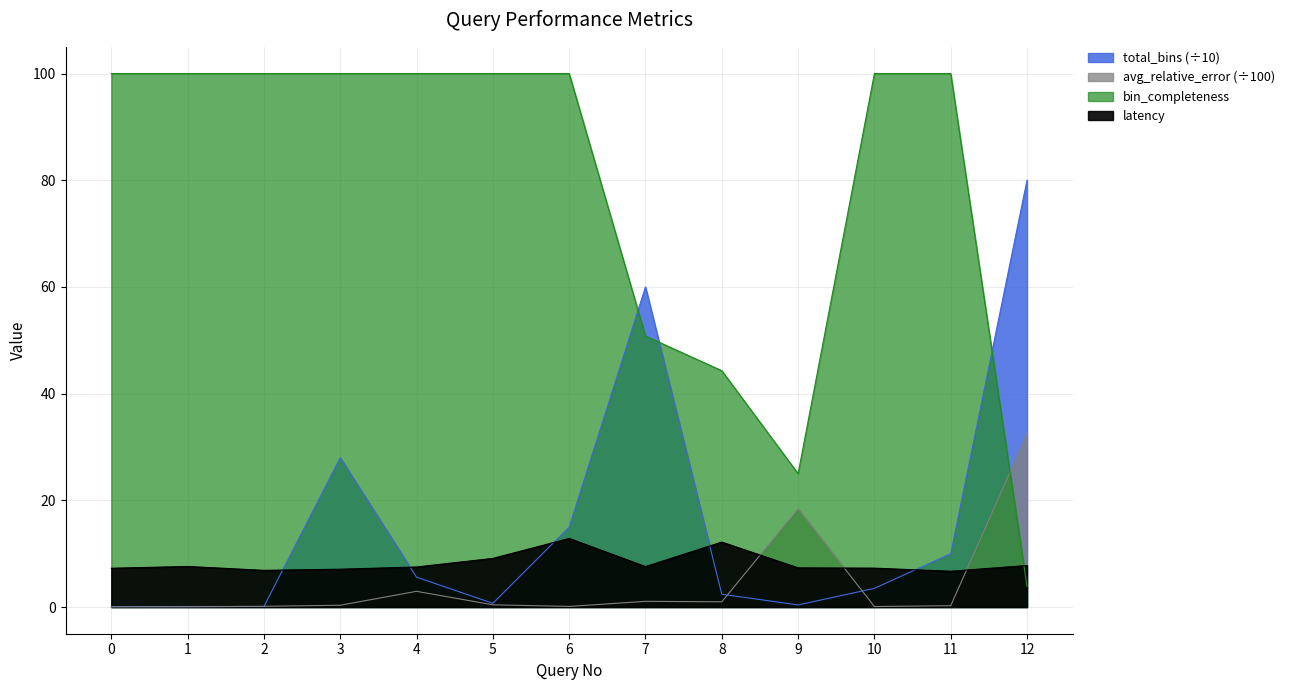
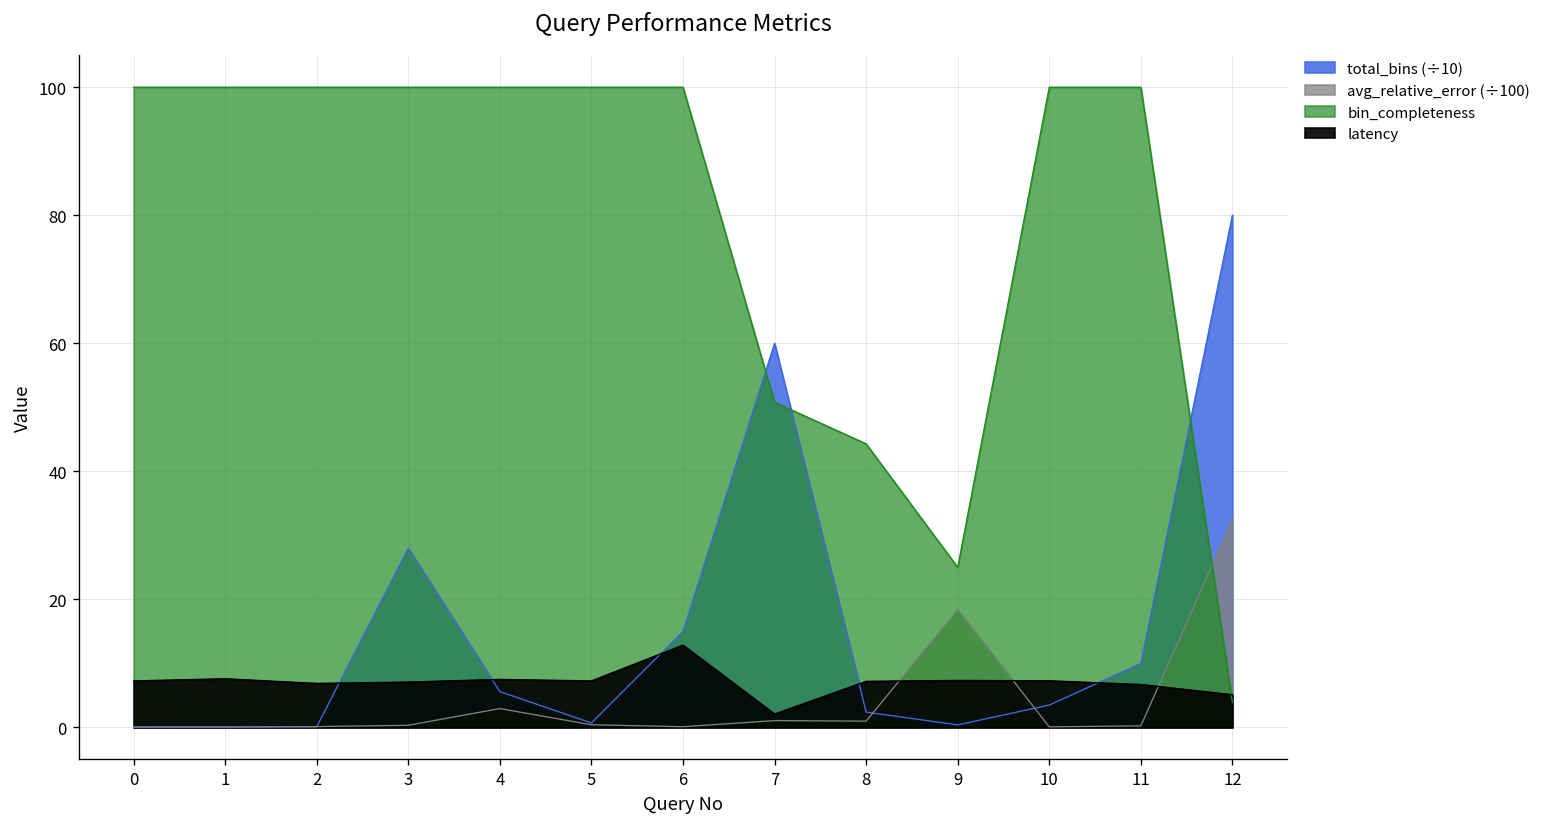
latency, 5: 9 -> 7
latency, 7: 8 -> 2
latency, 8: 12 -> 7
latency, 12: 8 -> 5
